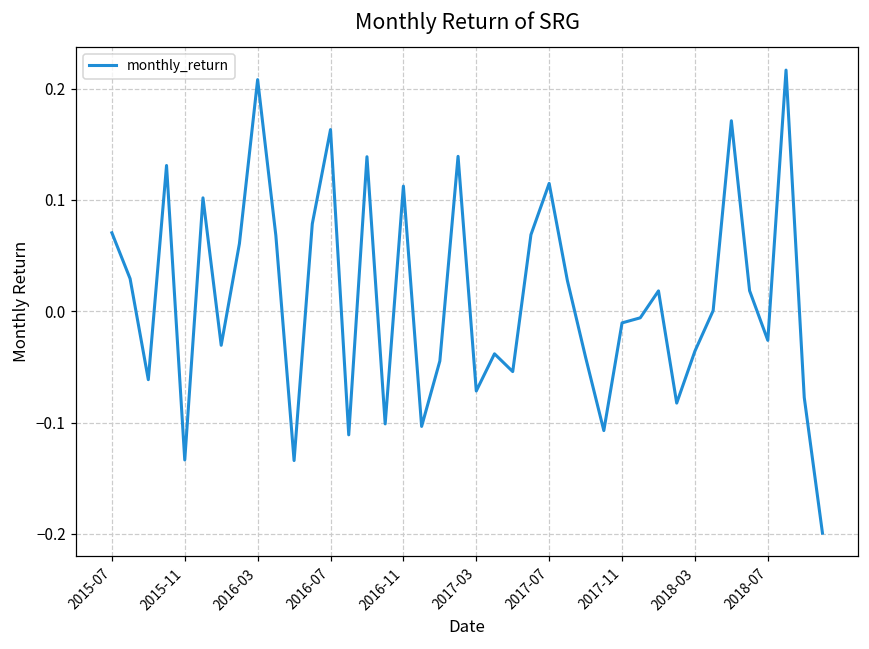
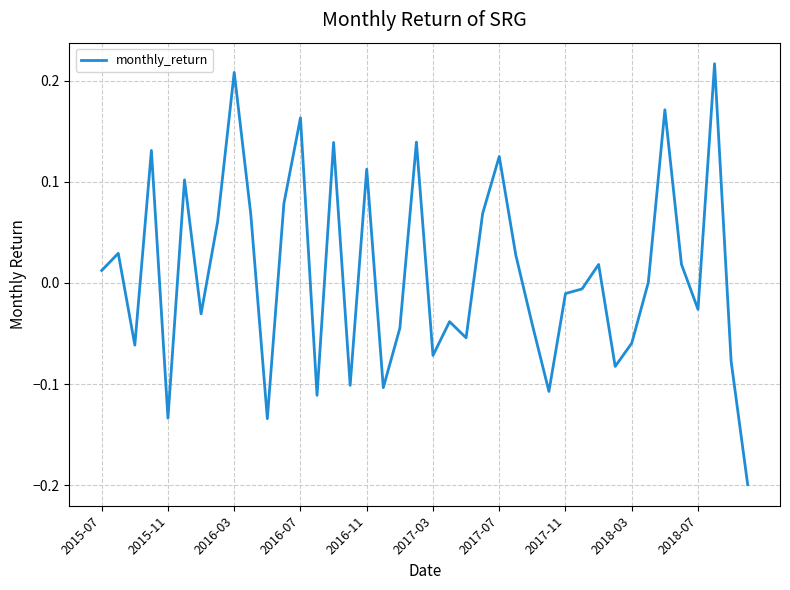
2015-07: 0.071 -> 0.012
2017-07: 0.115 -> 0.125
2018-03: -0.036 -> -0.060
